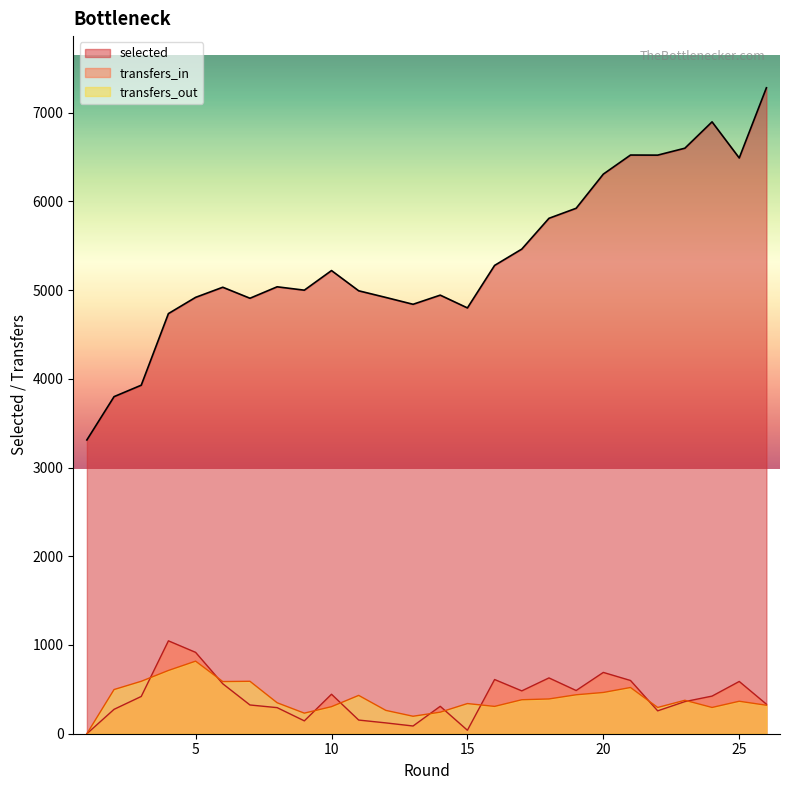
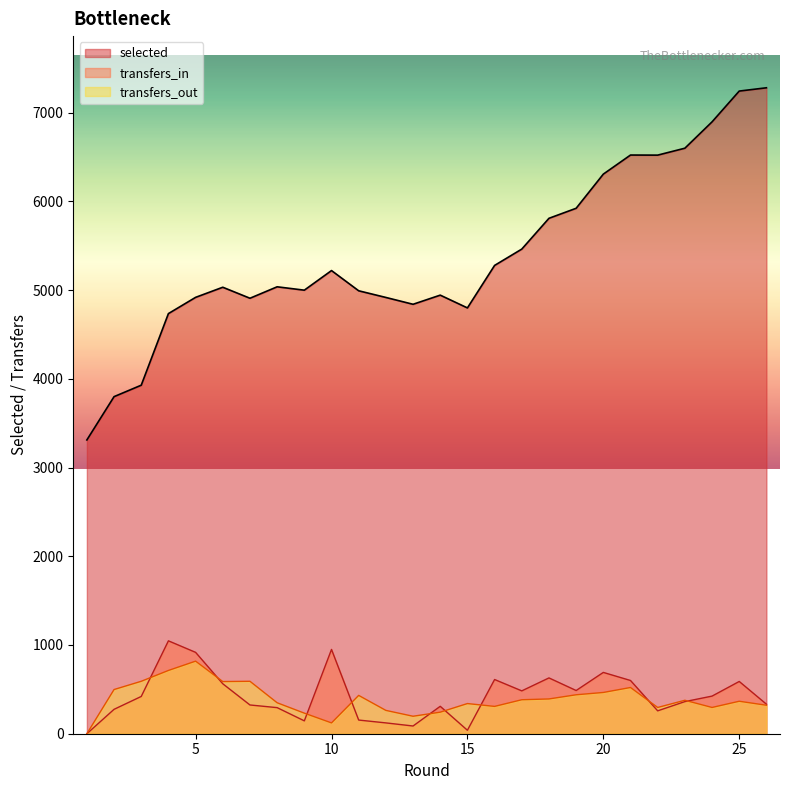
transfers_in, 10: 400 -> 1000
transfers_out, 10: 300 -> 100
selected, 25: 6500 -> 7200
